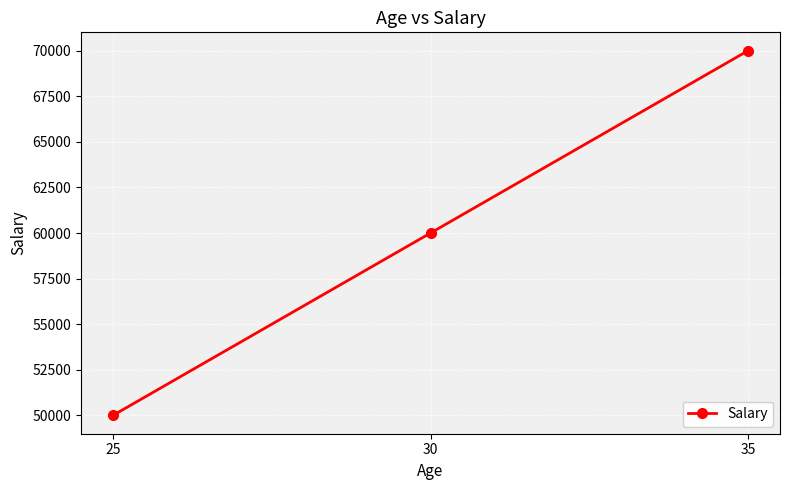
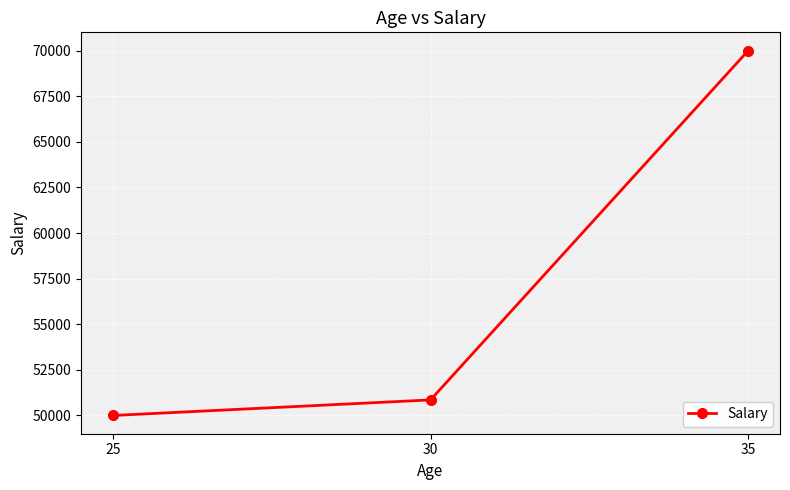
30: 60000 -> 50900
